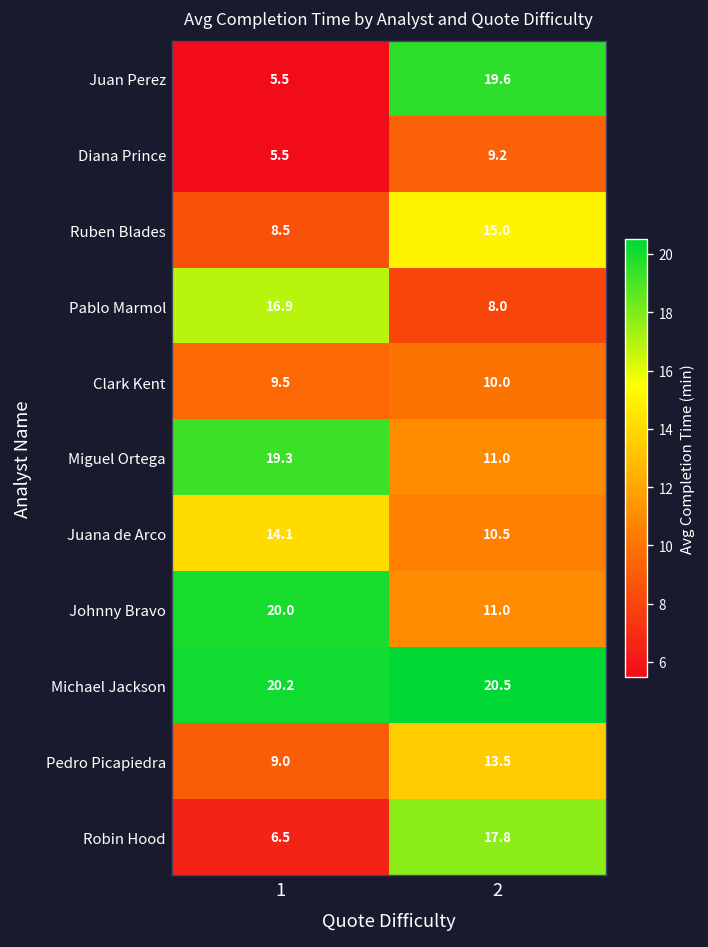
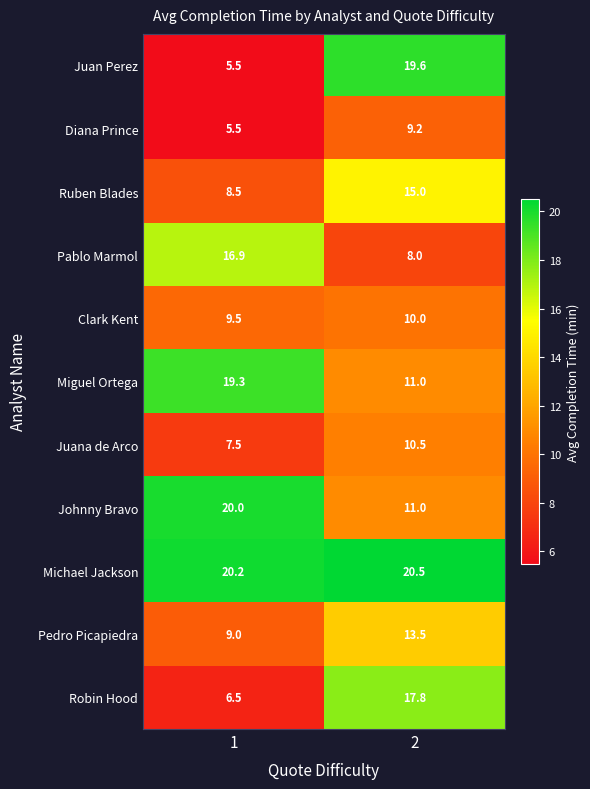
Juana de Arco, 1: 14.1 -> 7.5
